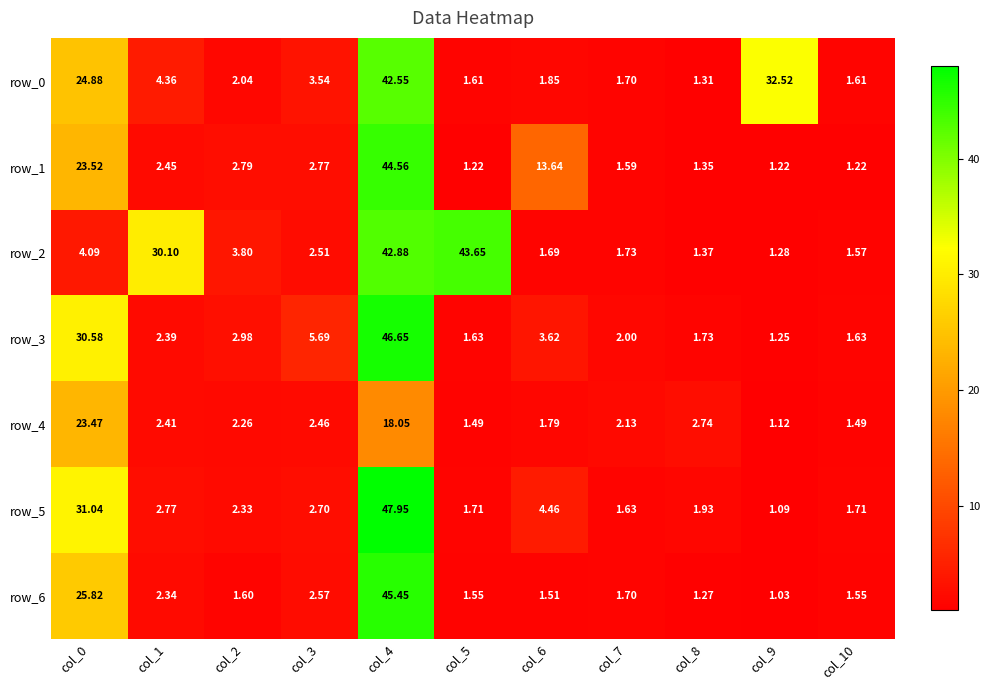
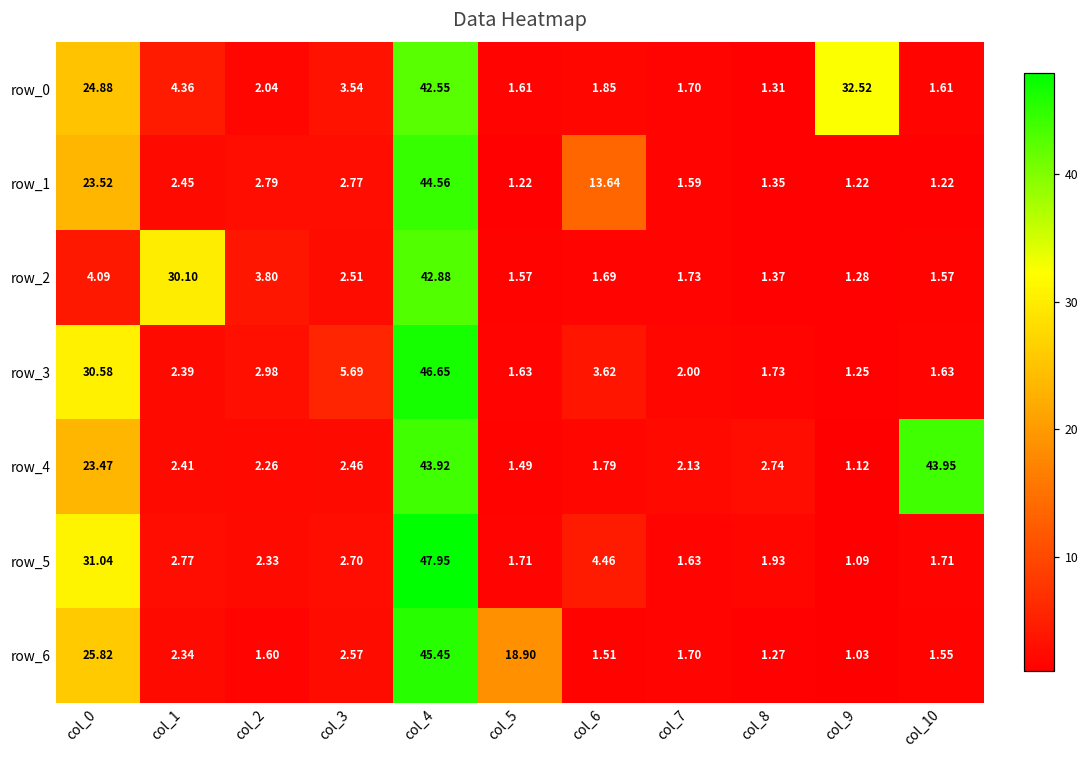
row_2, col_5: 43.65 -> 1.57
row_4, col_4: 18.05 -> 43.92
row_4, col_10: 1.49 -> 43.95
row_6, col_5: 1.55 -> 18.90
